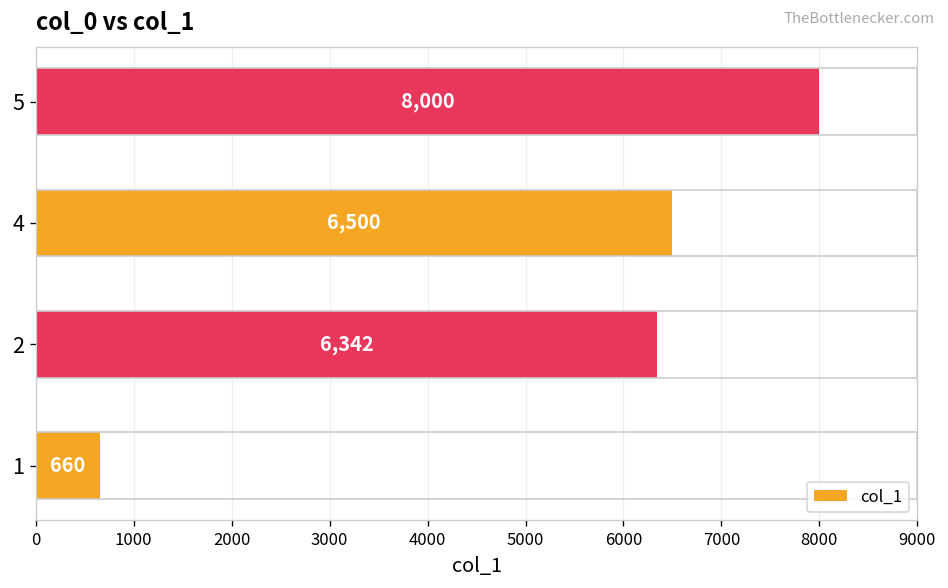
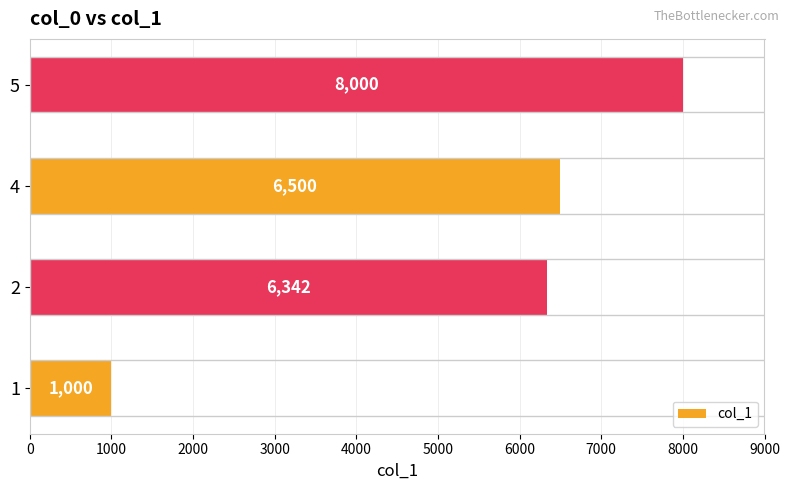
1: 660 -> 1,000
